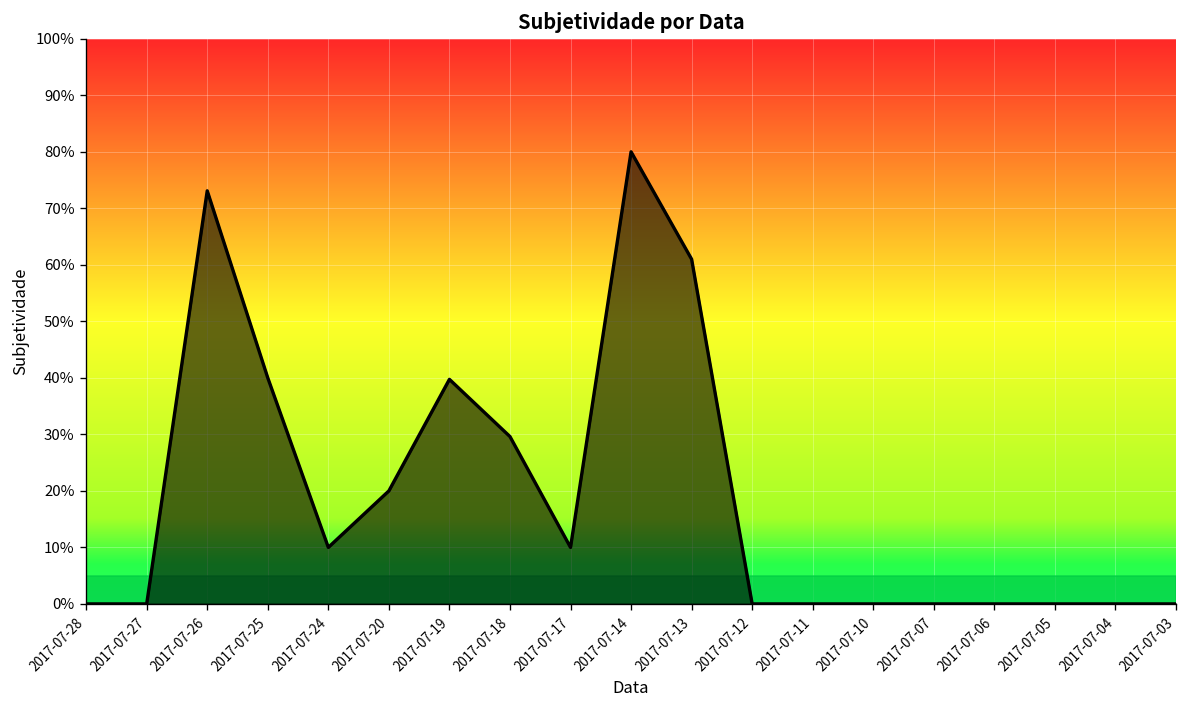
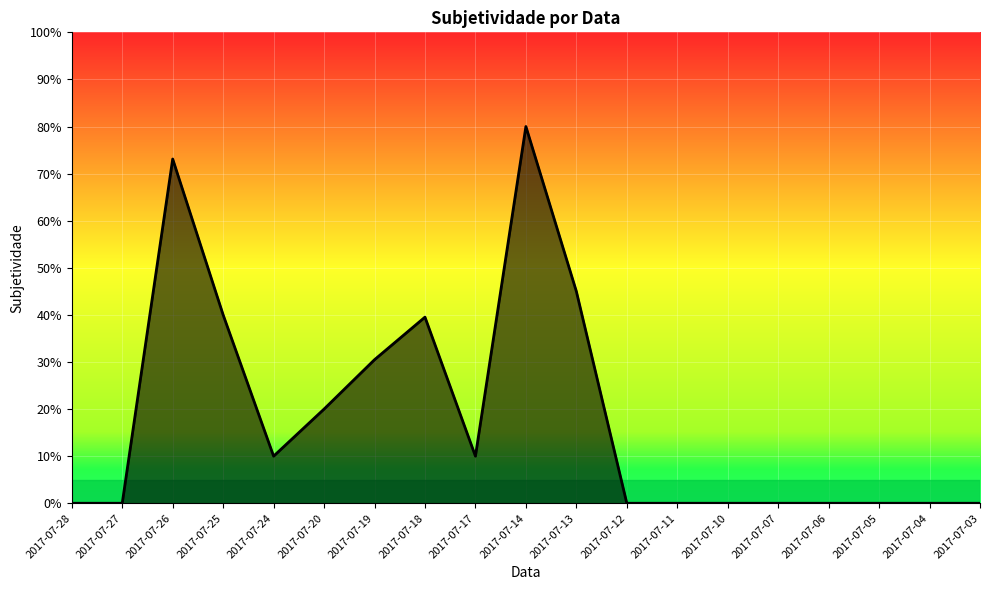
2017-07-19: 40% -> 30%
2017-07-18: 30% -> 40%
2017-07-13: 61% -> 45%
